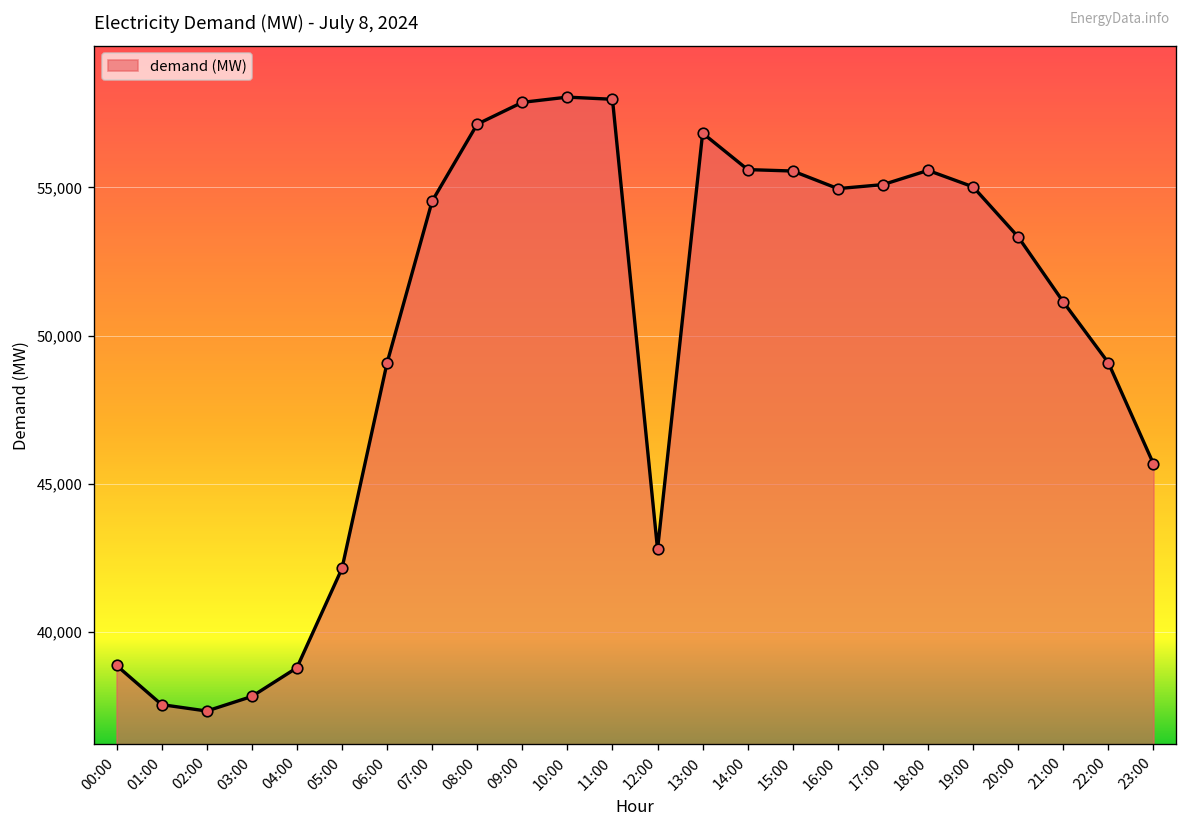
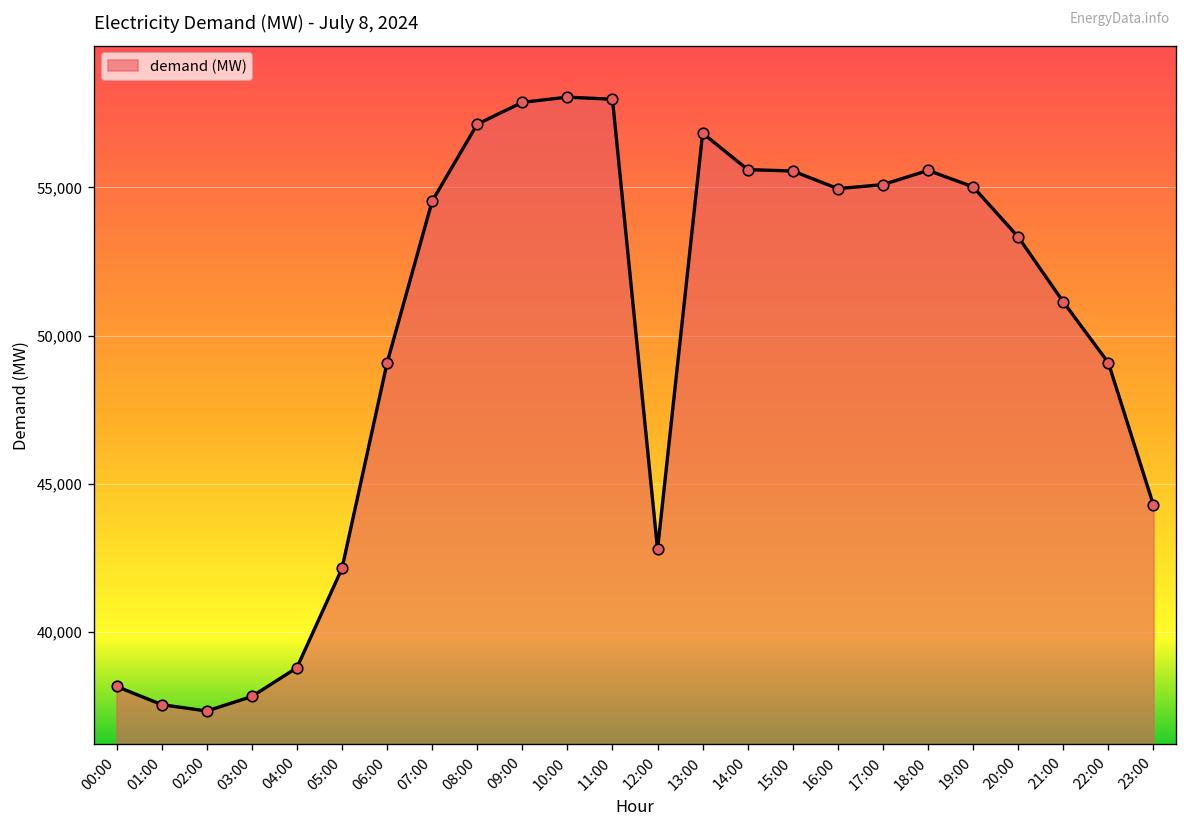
00:00: 38,900 -> 38,200
23:00: 45,700 -> 44,300
